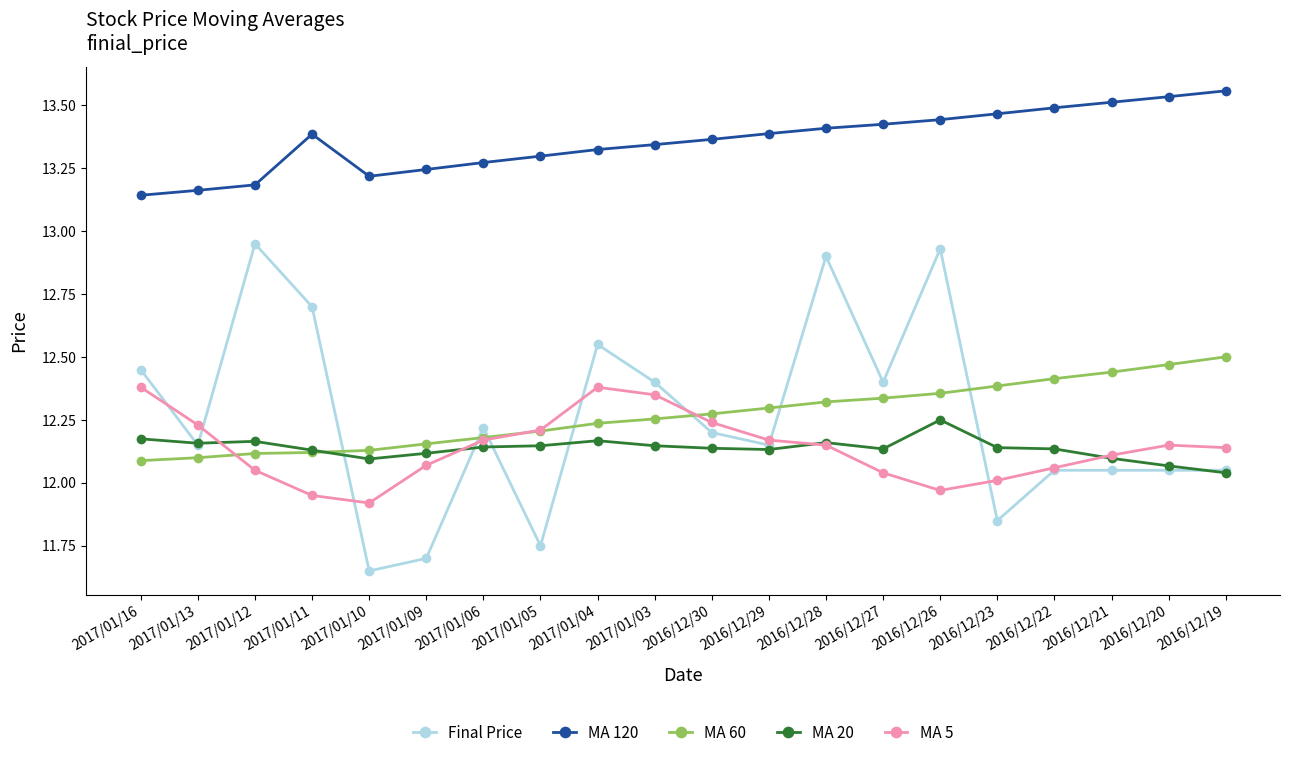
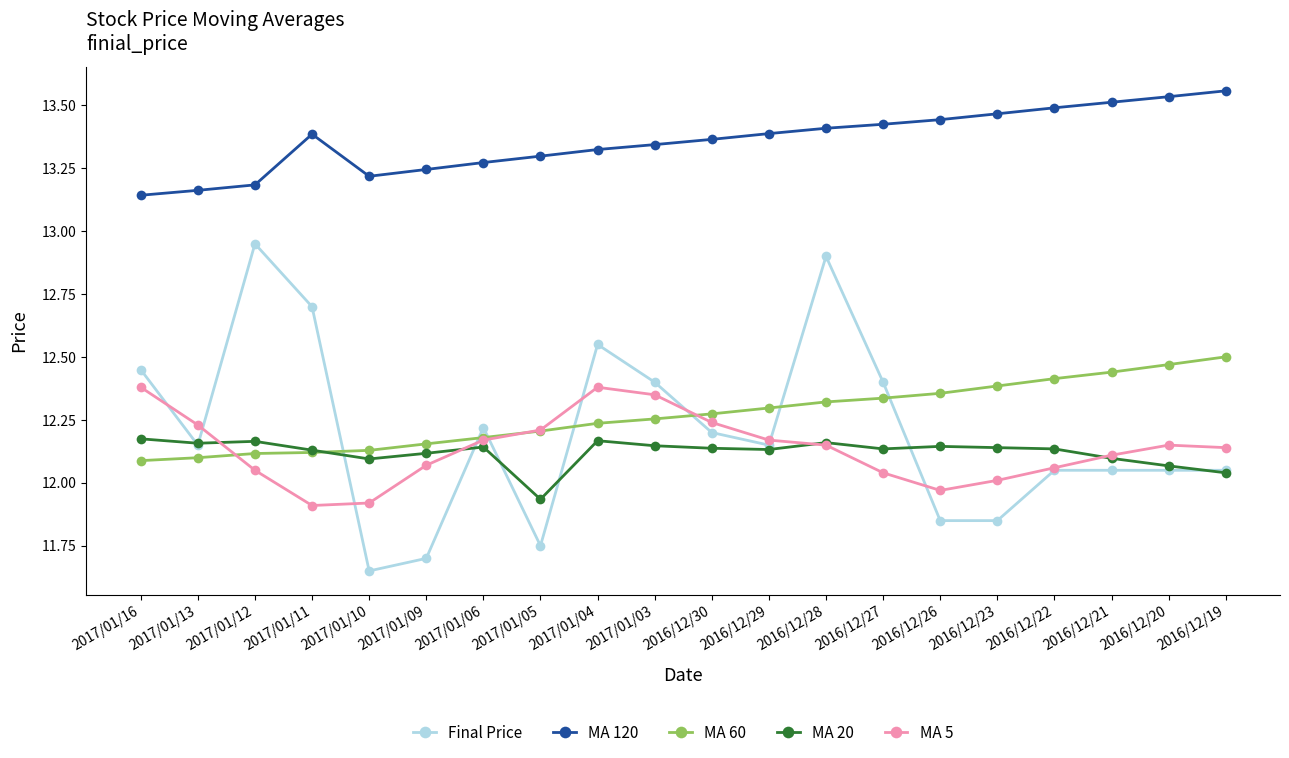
MA 5, 2017/01/11: 11.95 -> 11.91
MA 20, 2017/01/05: 12.15 -> 11.93
Final Price, 2016/12/26: 12.93 -> 11.85
MA 20, 2016/12/26: 12.25 -> 12.15
